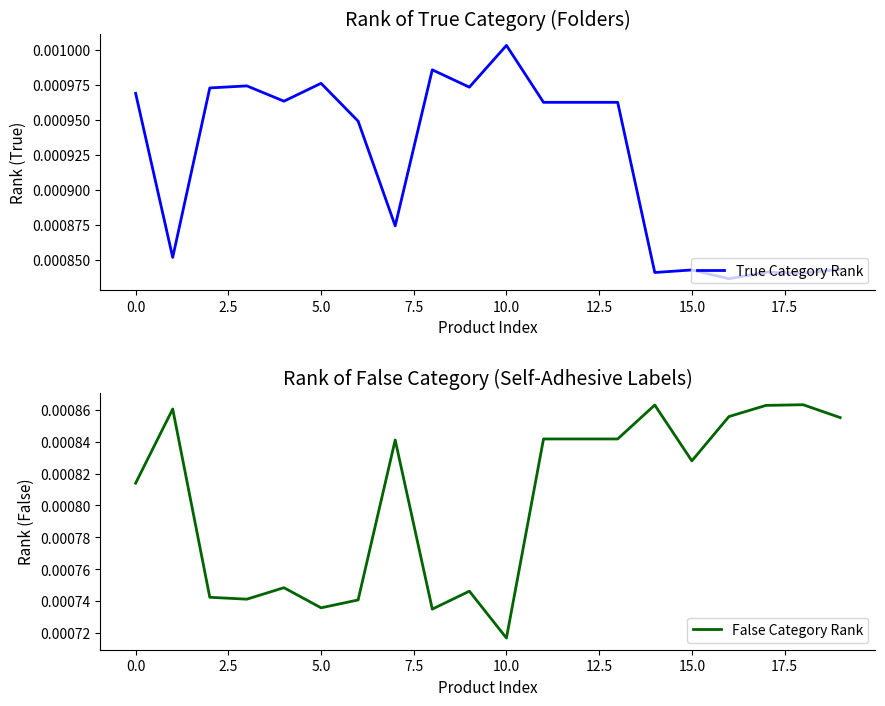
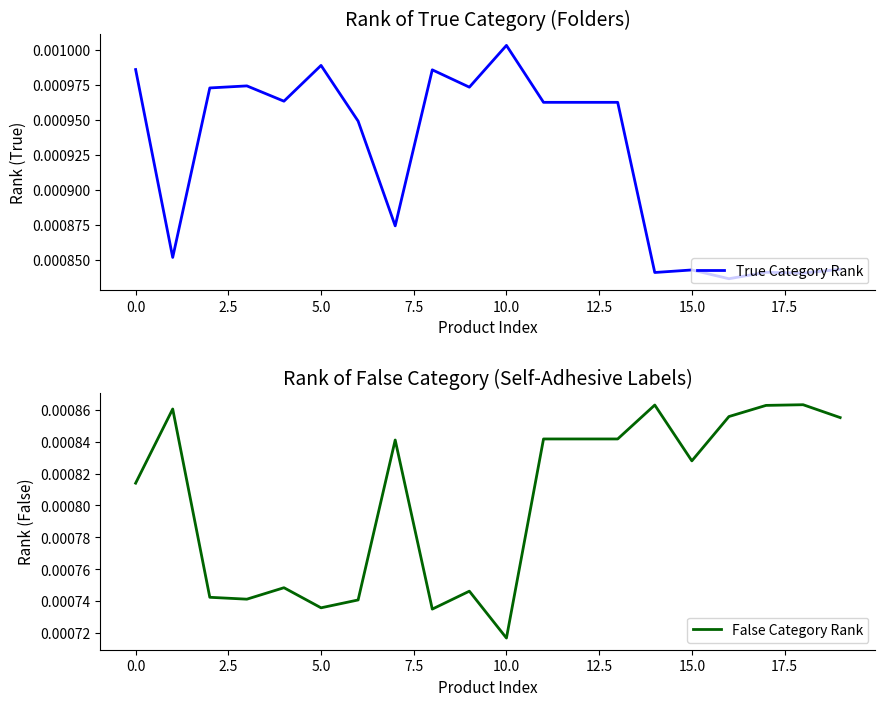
Rank of True Category (Folders), 0.0: 0.000969 -> 0.000986
Rank of True Category (Folders), 5.0: 0.000976 -> 0.000989
